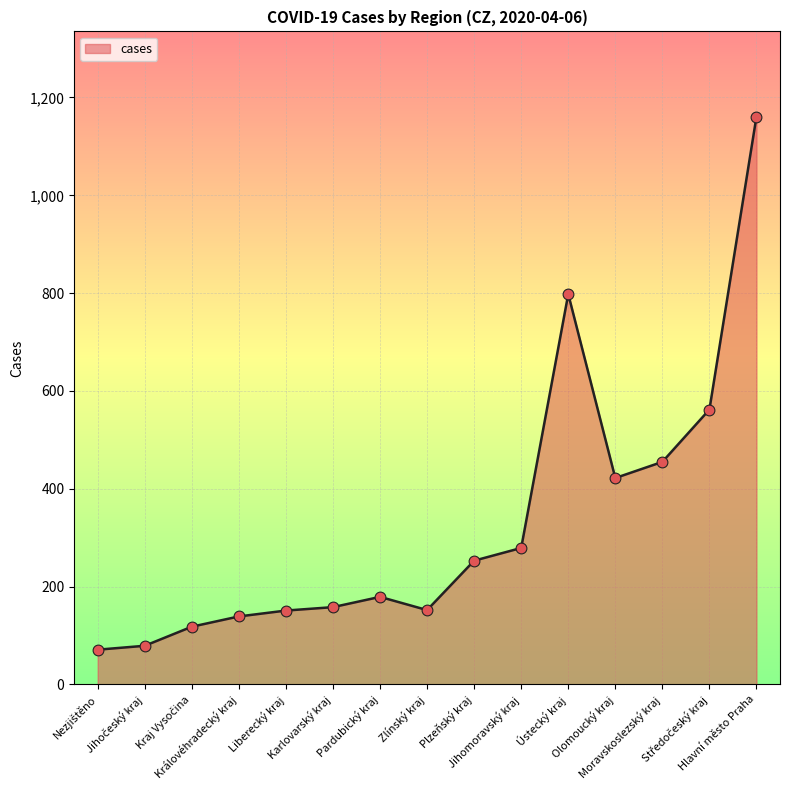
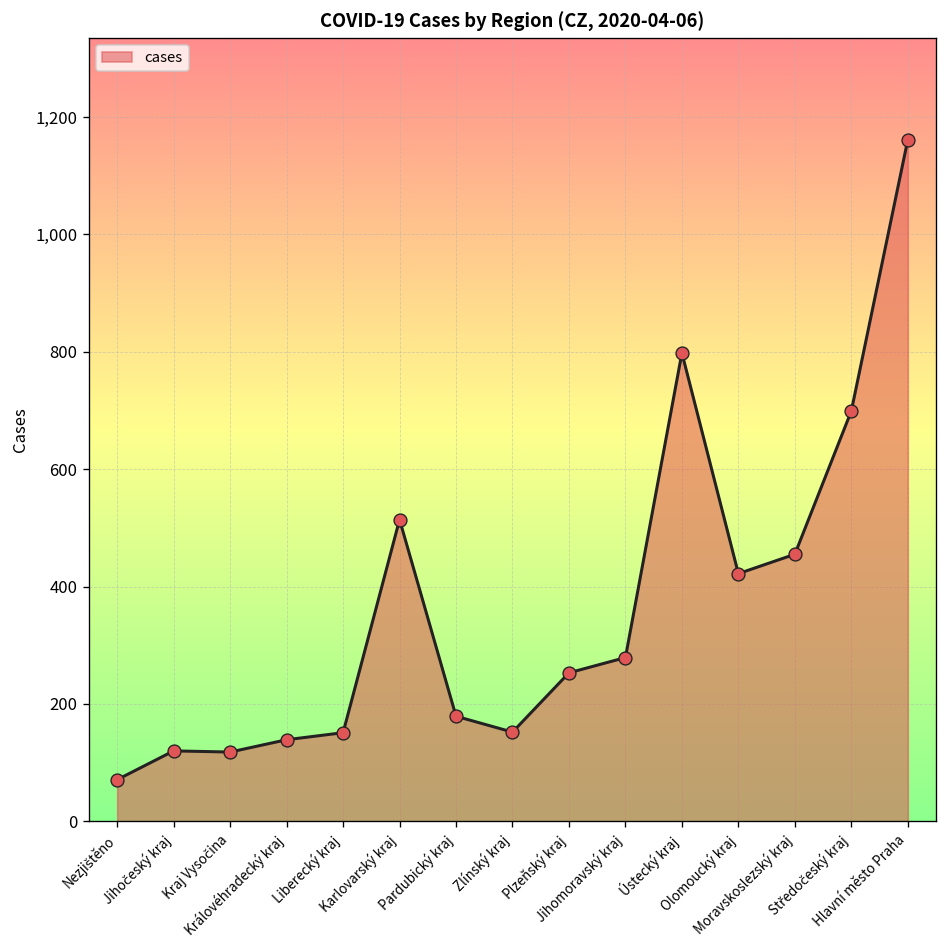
Jihočeský kraj: 80 -> 120
Karlovarský kraj: 160 -> 510
Středočeský kraj: 560 -> 700
